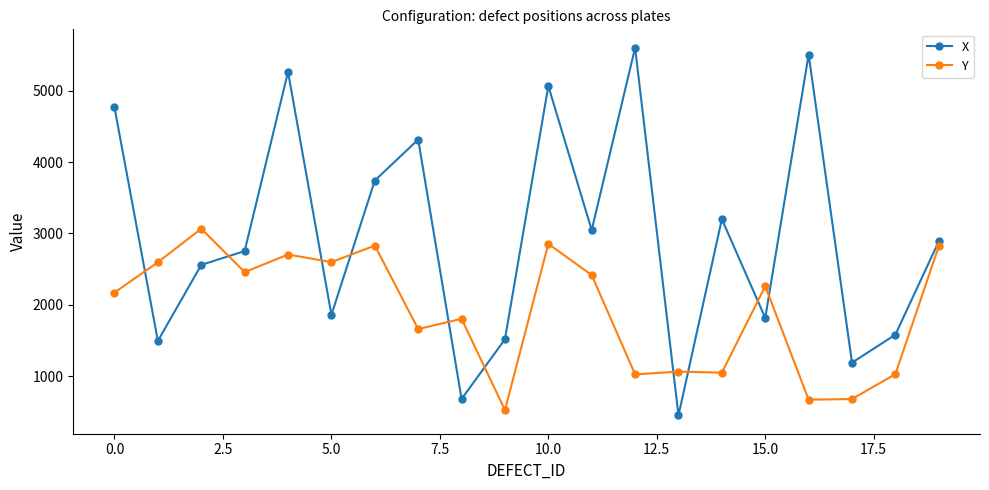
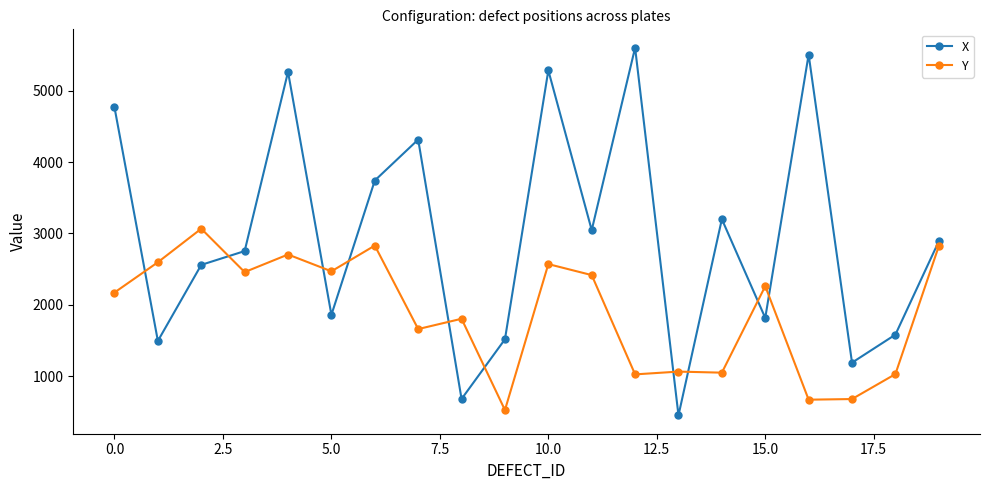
Y, 5.0: 2600 -> 2500
X, 10.0: 5100 -> 5300
Y, 10.0: 2900 -> 2600
